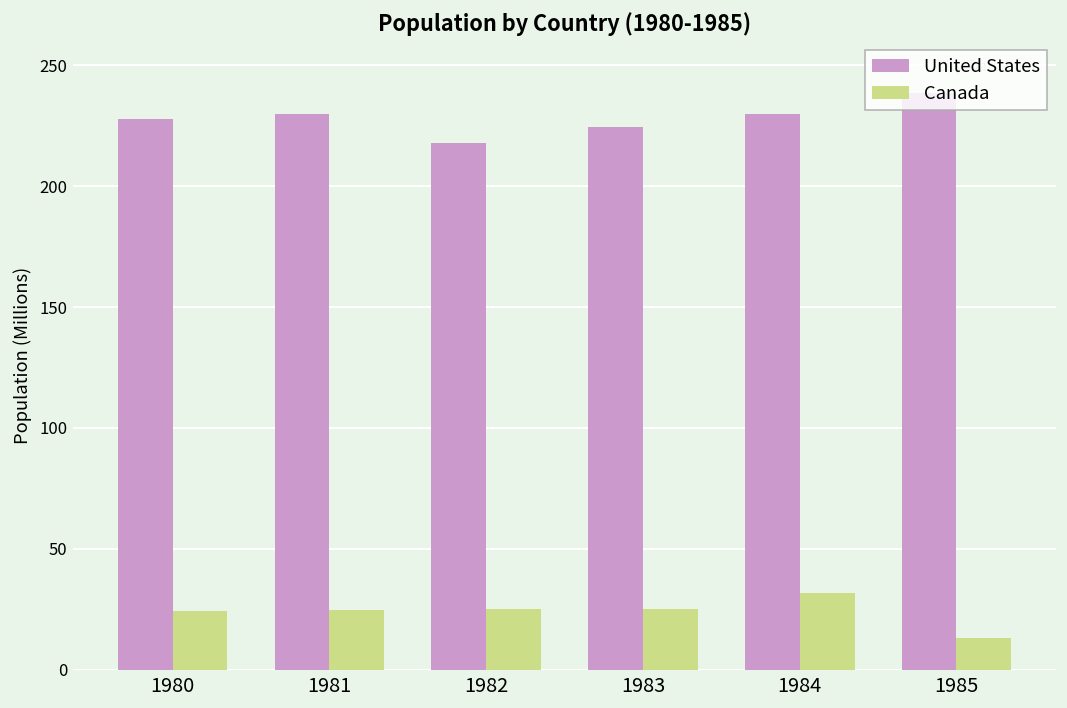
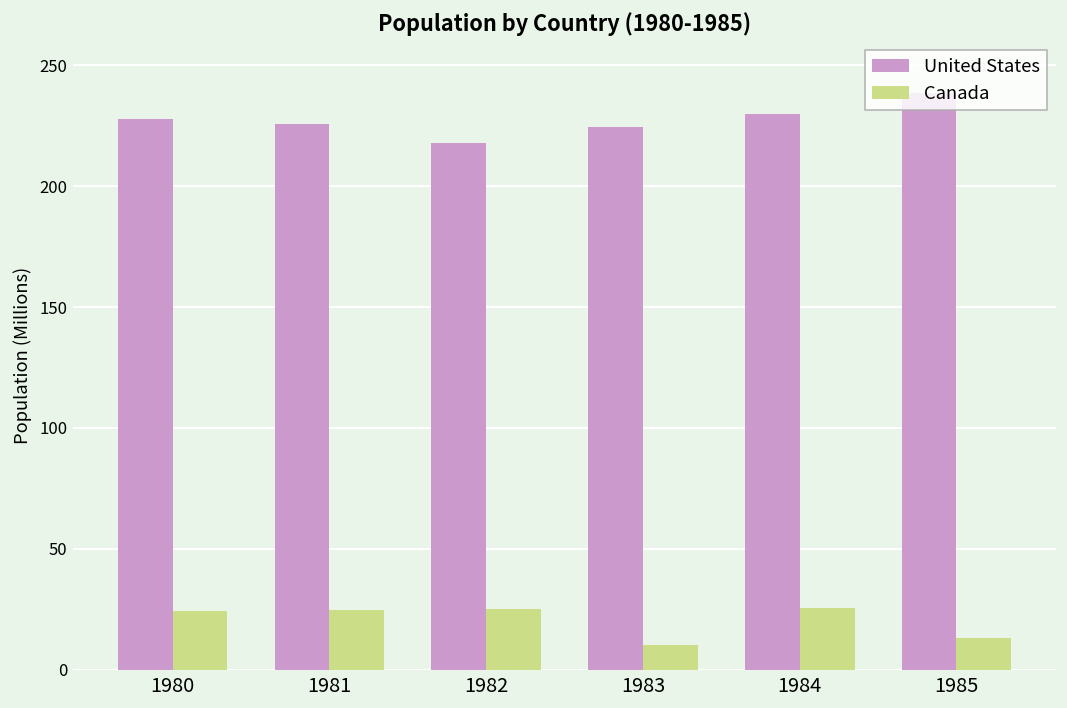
United States, 1981: 230 -> 226
Canada, 1983: 25 -> 10
Canada, 1984: 32 -> 26
